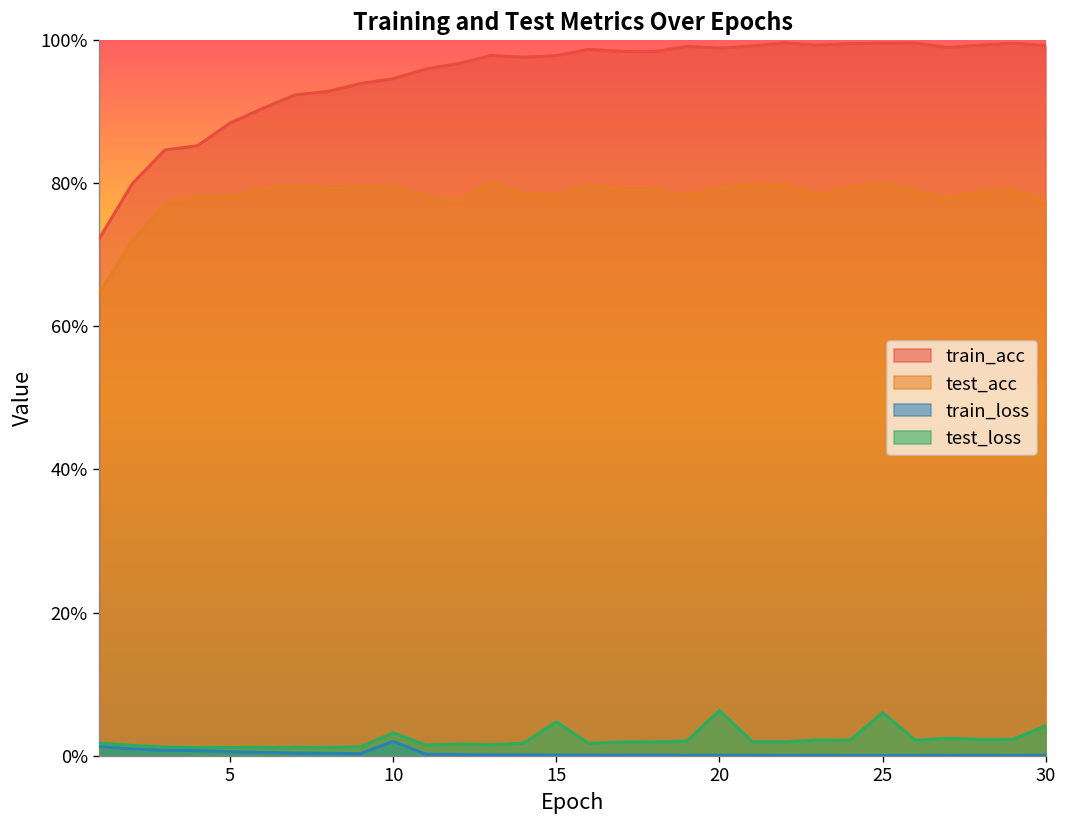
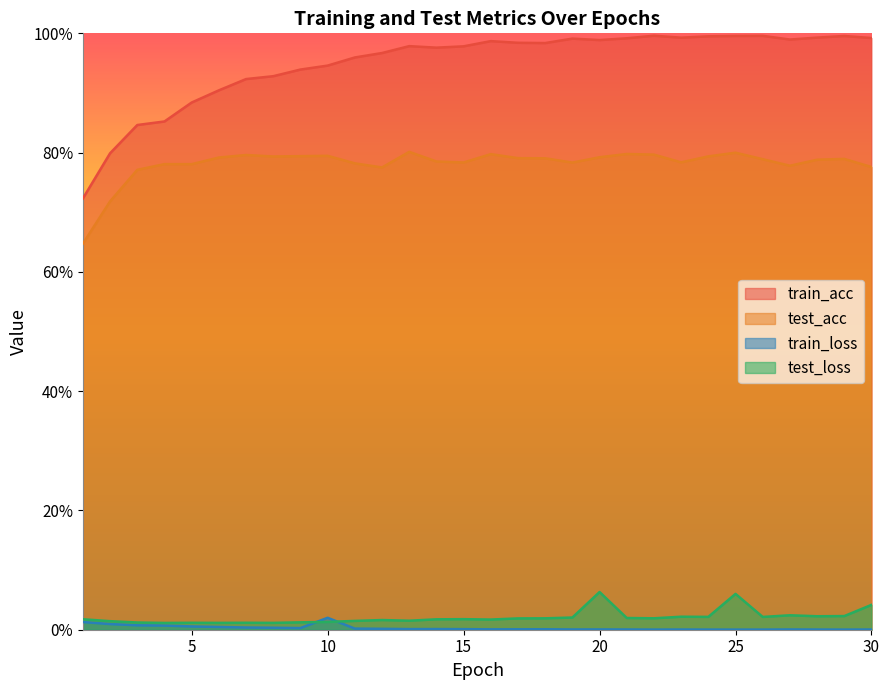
test_loss, 10: 3% -> 1%
test_loss, 15: 5% -> 2%
